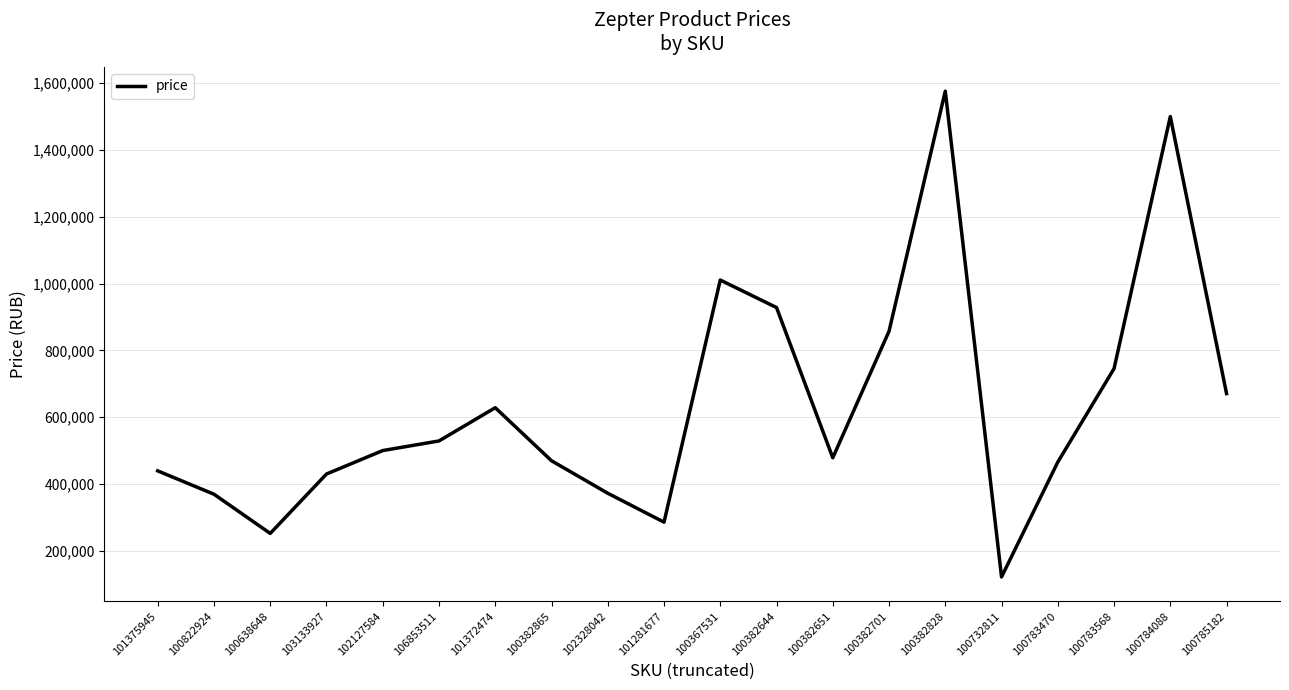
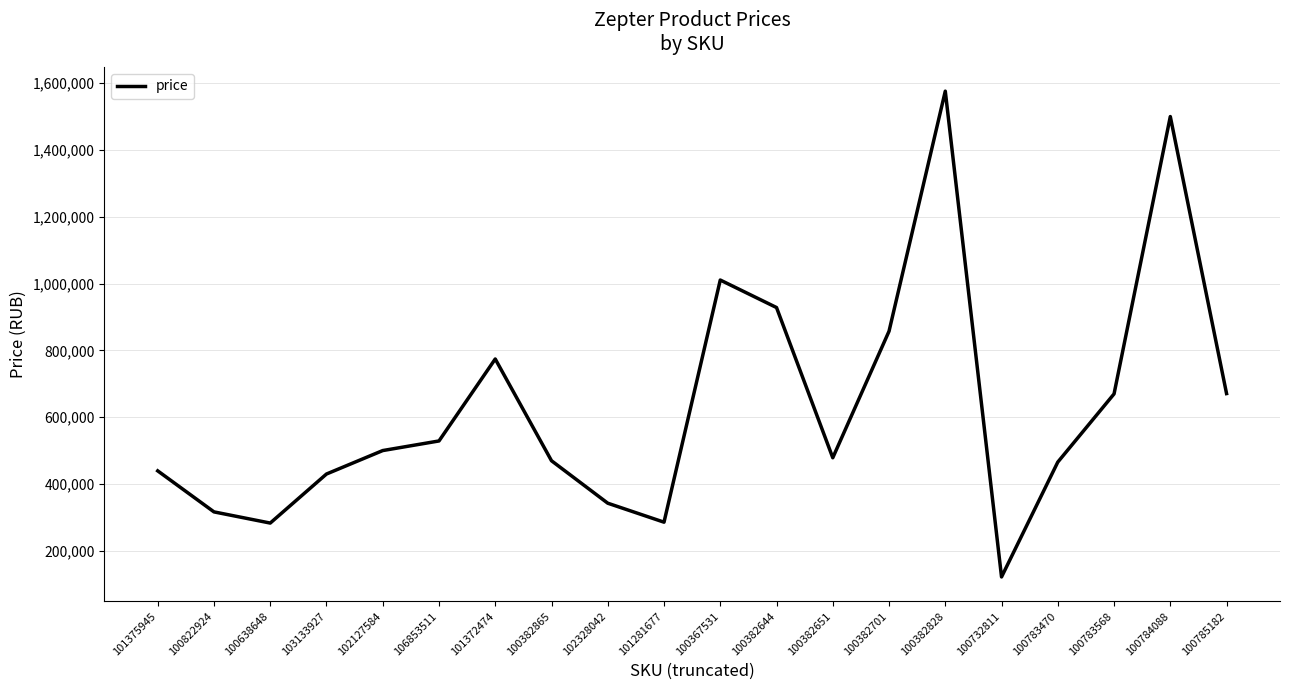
100822924: 370,000 -> 320,000
100638648: 250,000 -> 280,000
101372474: 630,000 -> 770,000
102328042: 370,000 -> 340,000
100783568: 750,000 -> 670,000
